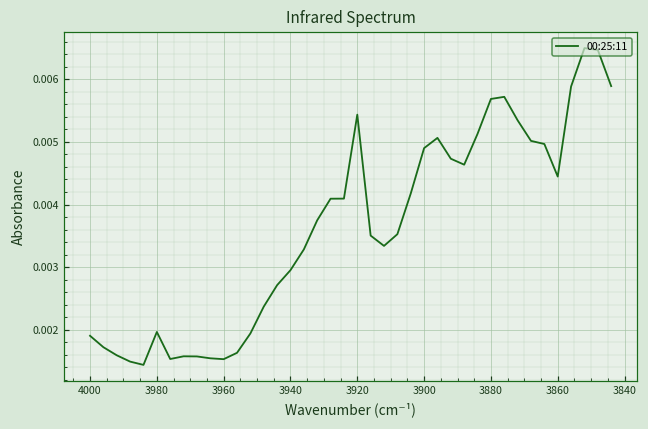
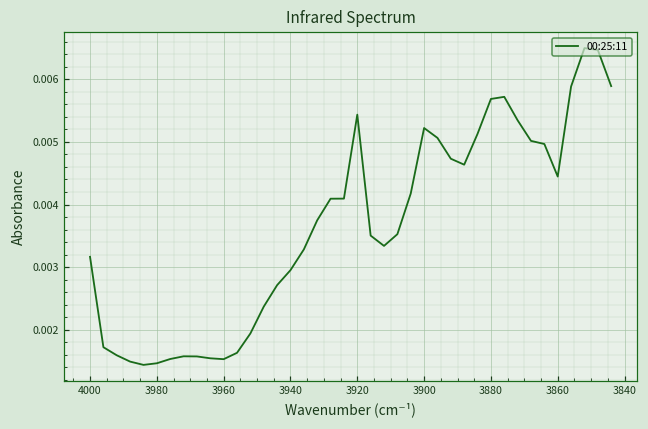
4000: 0.0019 -> 0.0032
3980: 0.0020 -> 0.0015
3900: 0.0049 -> 0.0052
